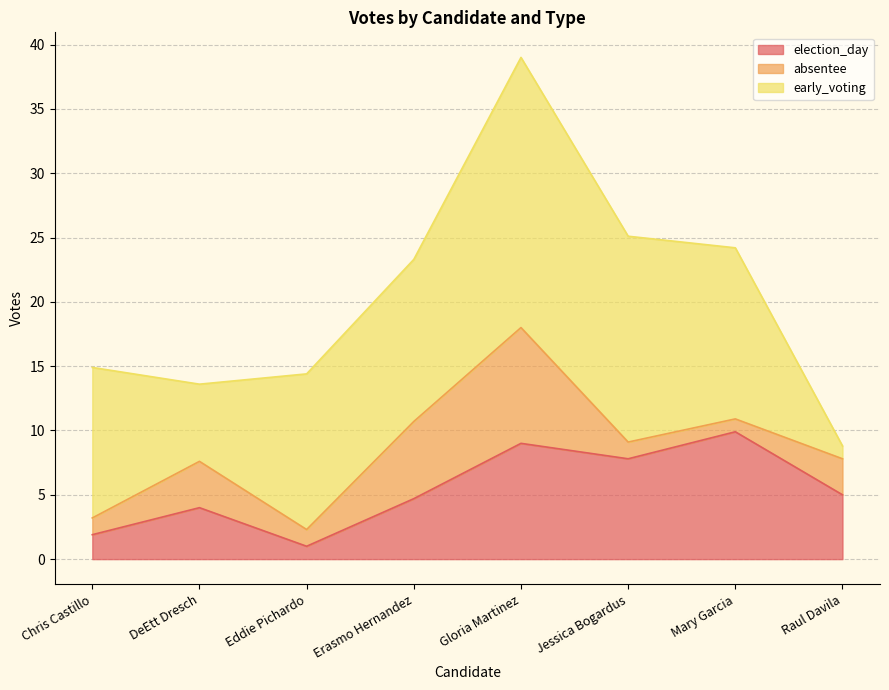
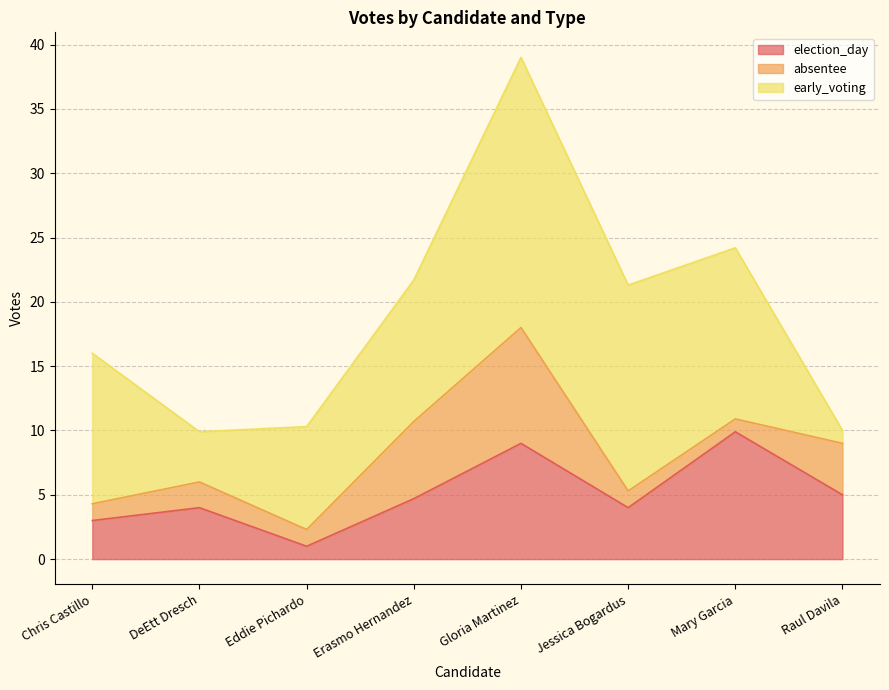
election_day, Chris Castillo: 1.9 -> 3.0
absentee, DeEtt Dresch: 3.6 -> 2.0
early_voting, DeEtt Dresch: 6.0 -> 3.9
early_voting, Eddie Pichardo: 12.1 -> 8.0
early_voting, Erasmo Hernandez: 12.6 -> 11.0
election_day, Jessica Bogardus: 7.8 -> 4.0
absentee, Raul Davila: 2.8 -> 4.0
